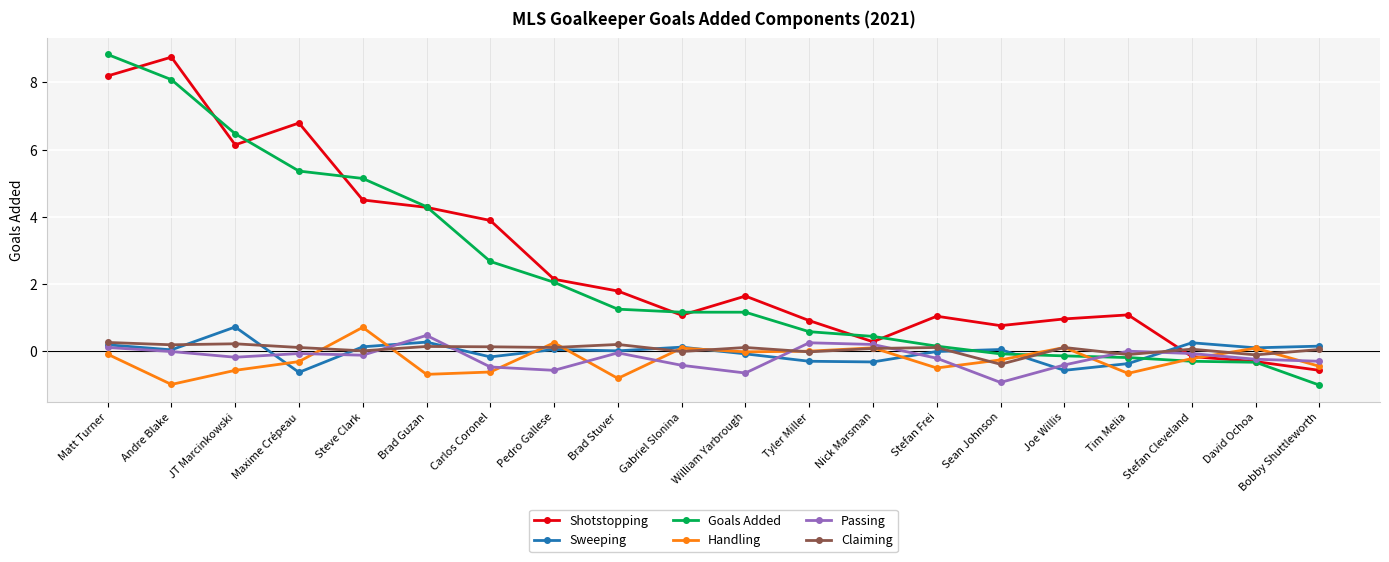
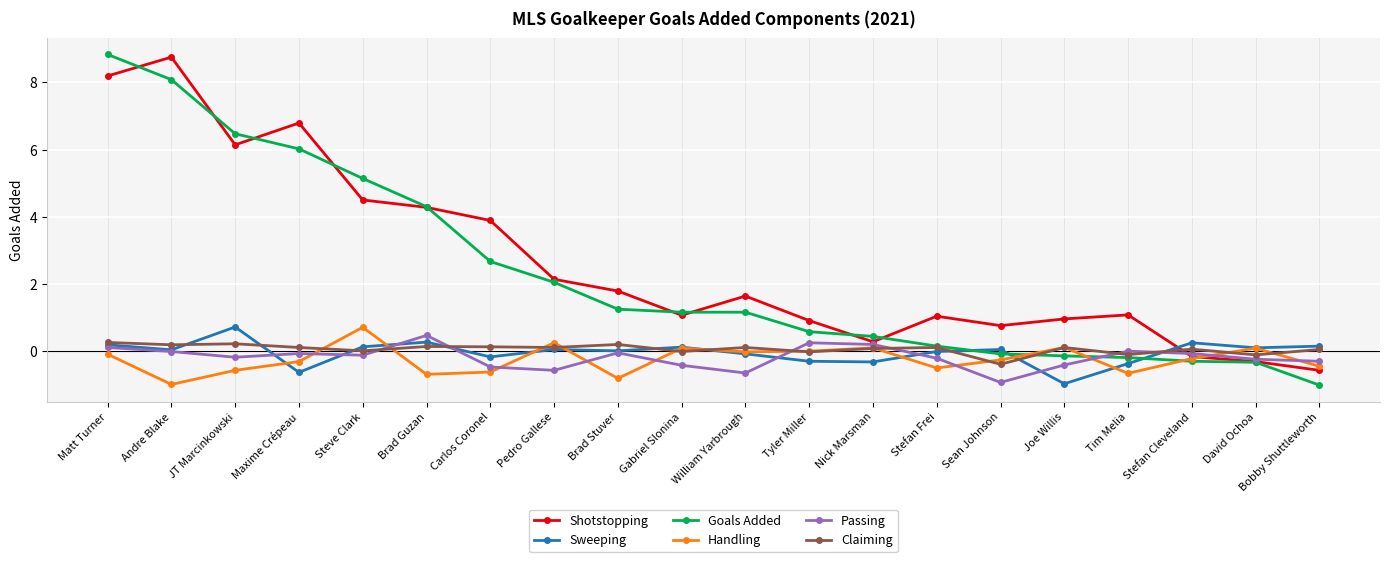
Goals Added, Maxime Crépeau: 5.4 -> 6.0
Sweeping, Joe Willis: -0.6 -> -1.0
